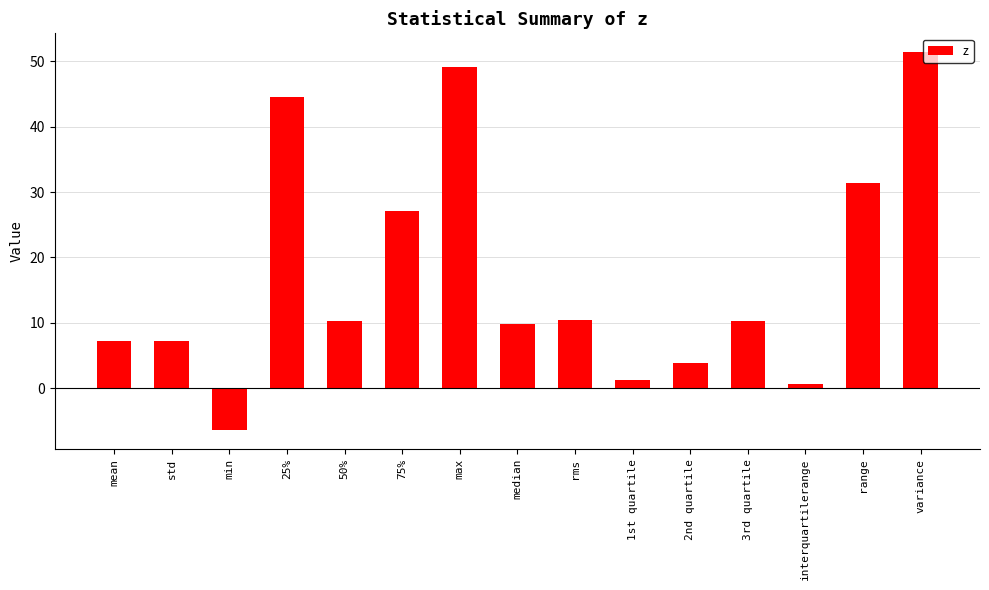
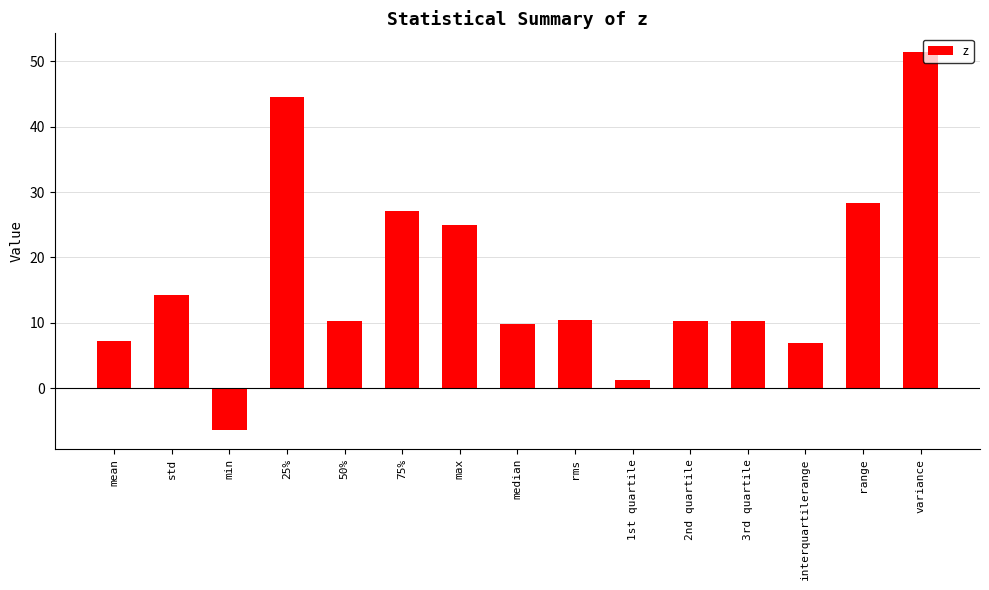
std: 7 -> 14
max: 49 -> 25
2nd quartile: 4 -> 10
interquartilerange: 1 -> 7
range: 31 -> 28
